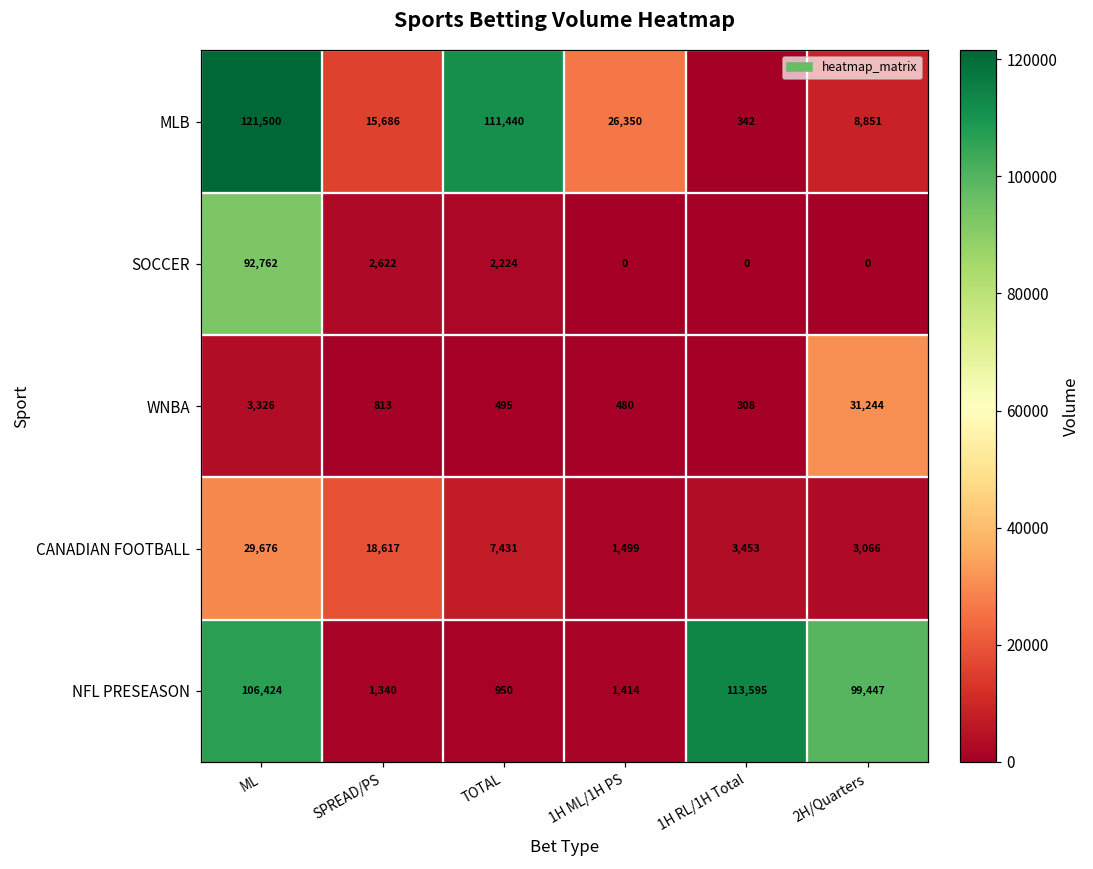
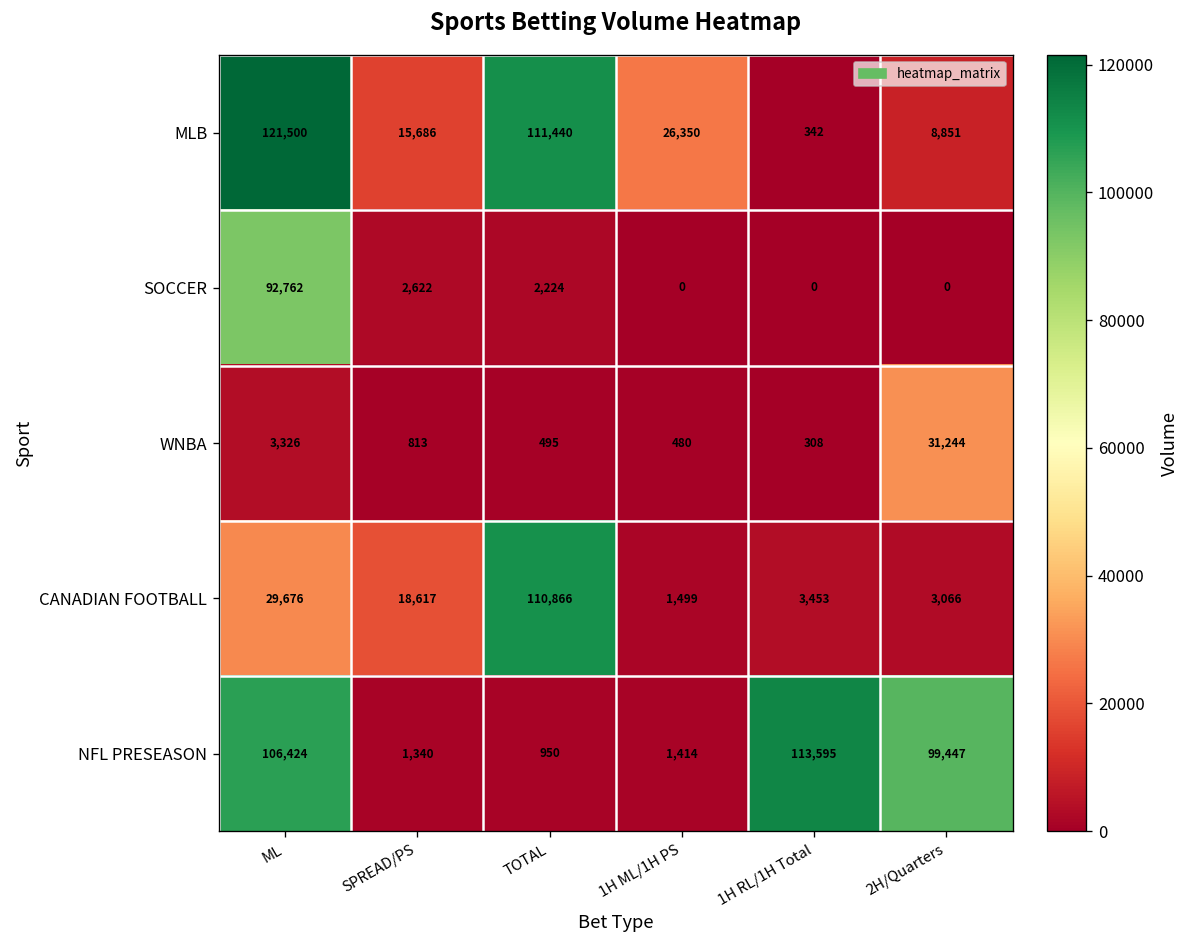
CANADIAN FOOTBALL, TOTAL: 7,431 -> 110,866
